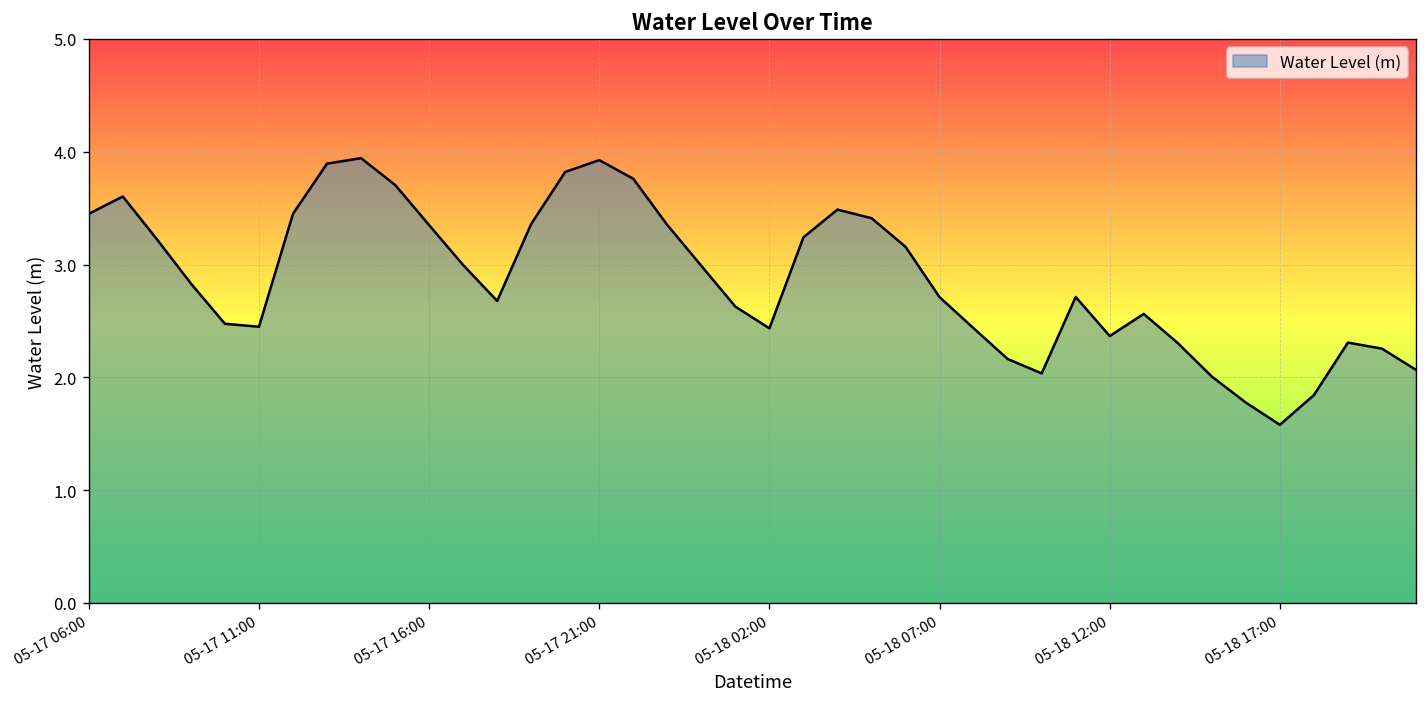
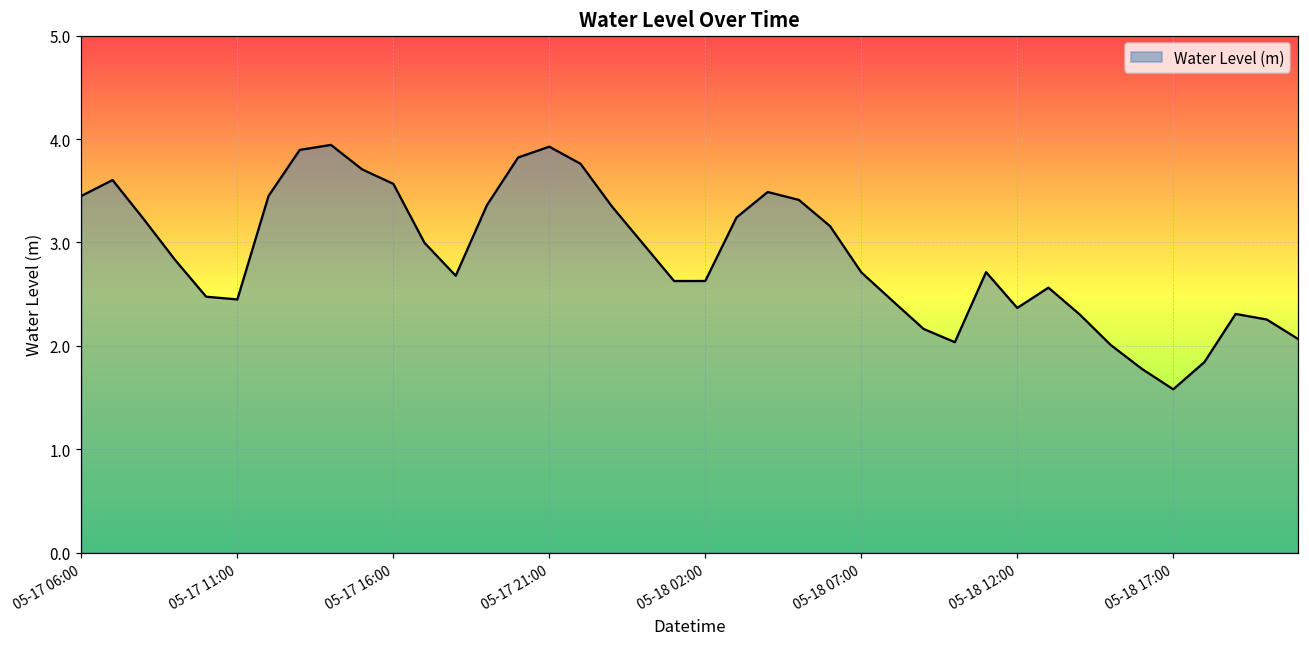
05-17 16:00: 3.3 -> 3.6
05-18 02:00: 2.4 -> 2.6
